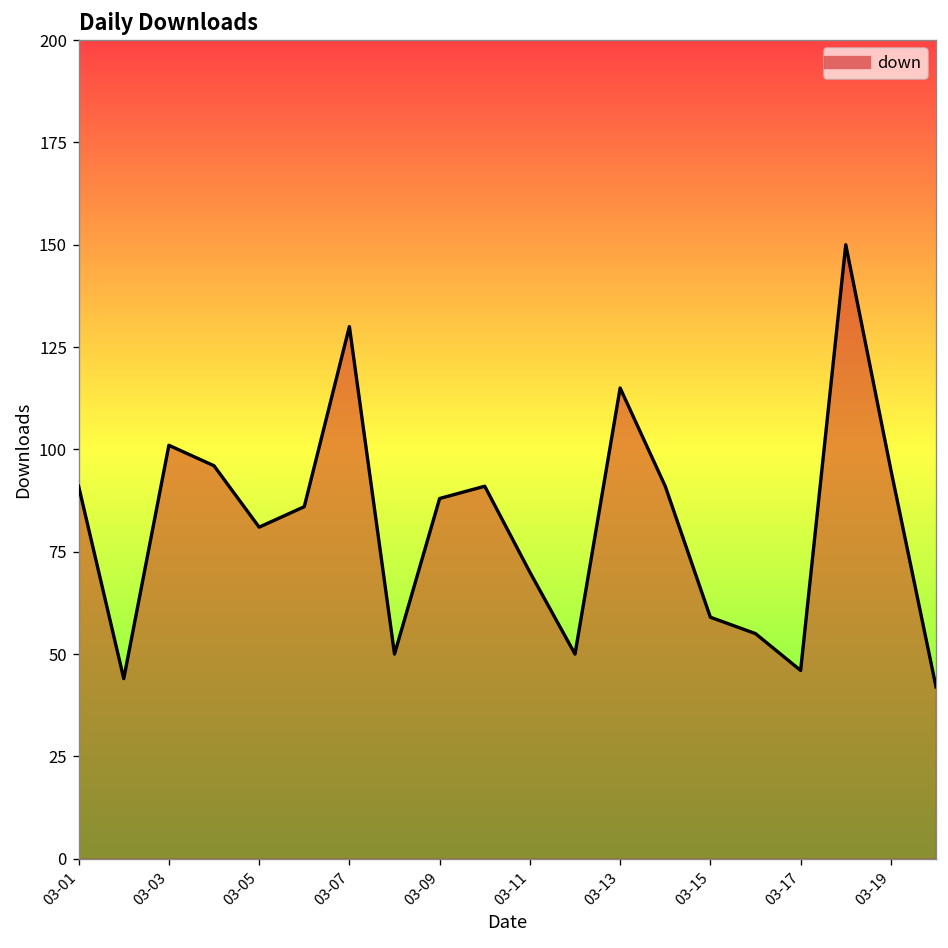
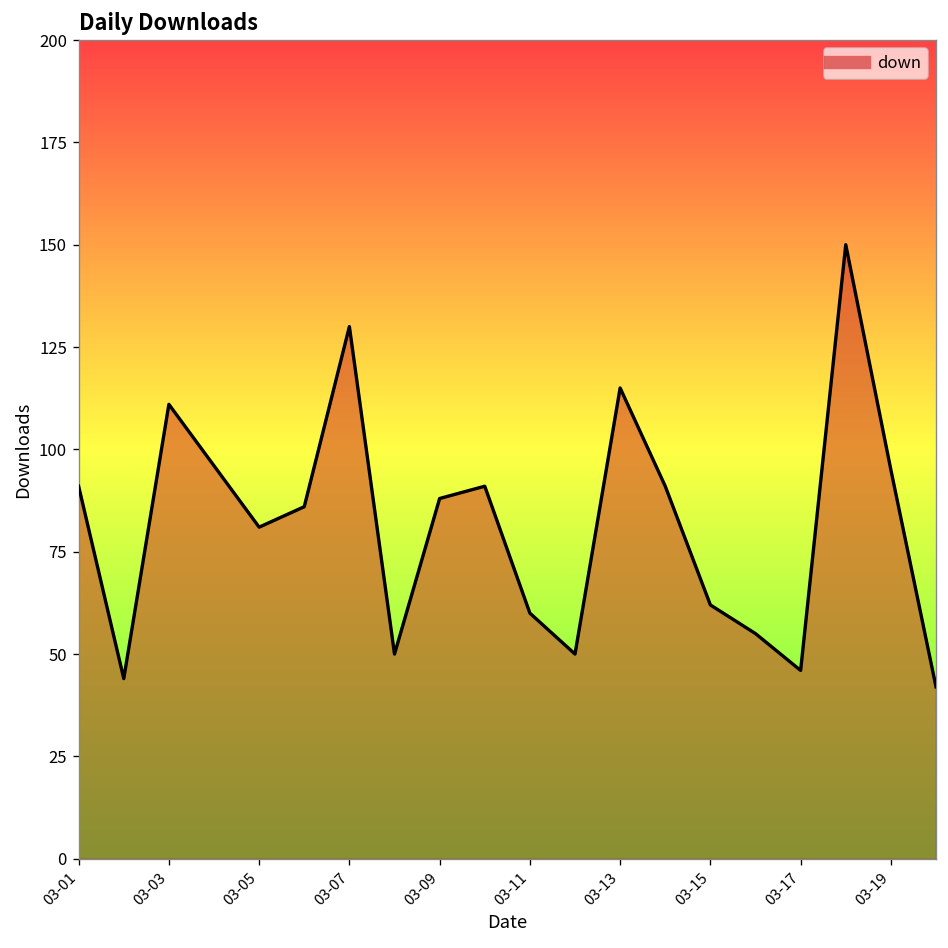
03-03: 101 -> 111
03-11: 70 -> 60
03-15: 59 -> 62
